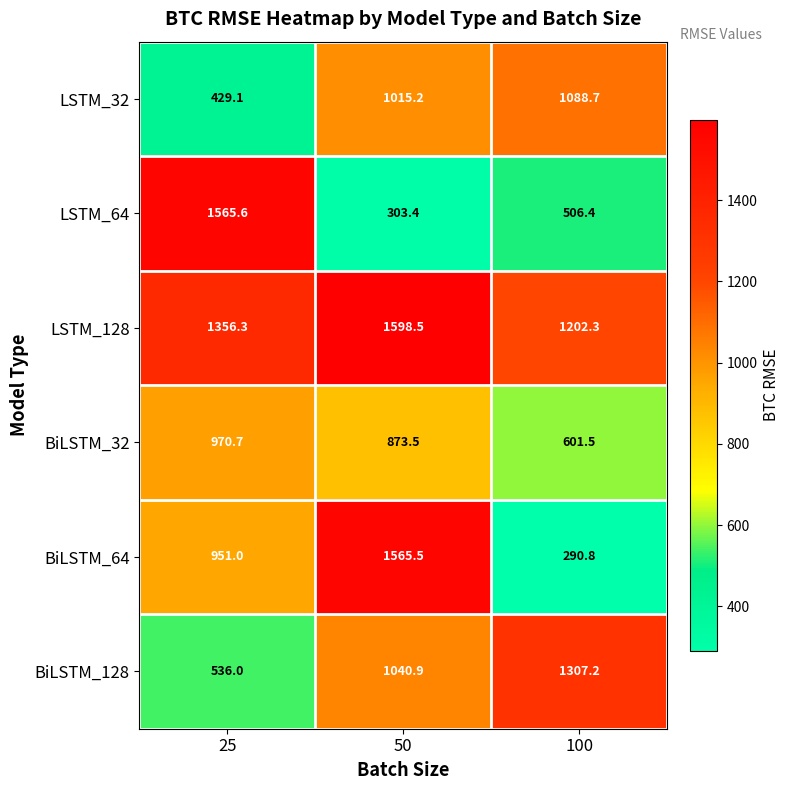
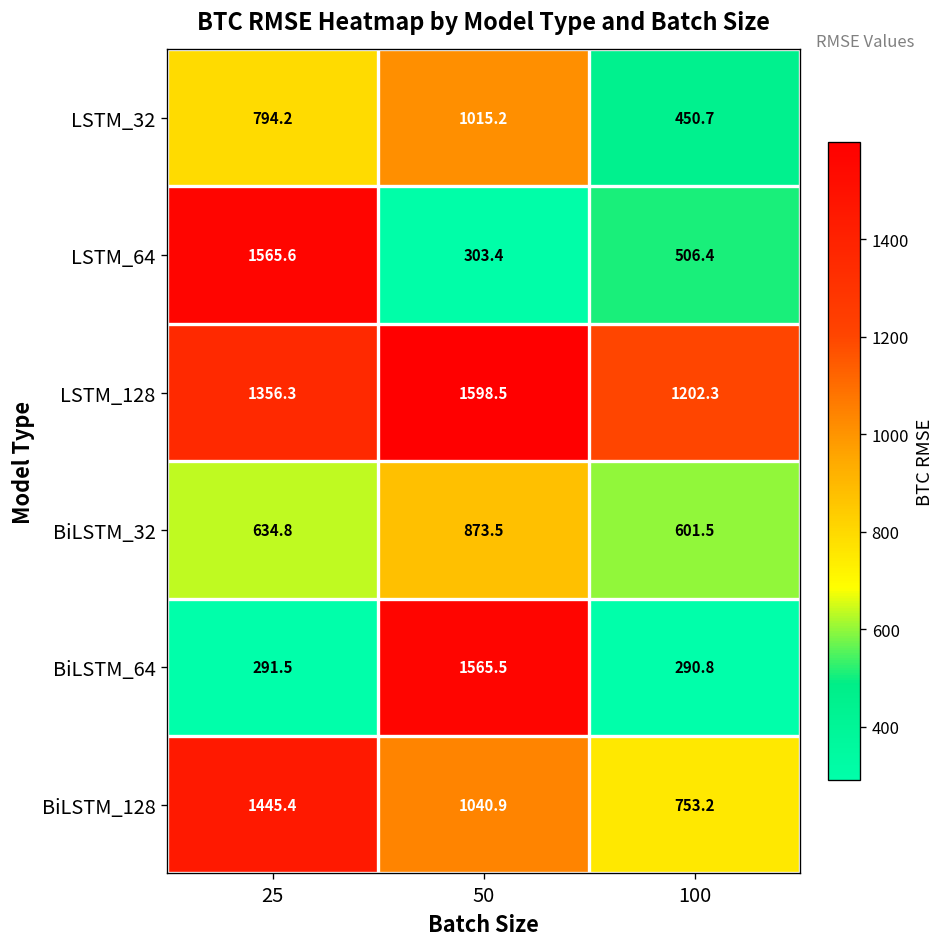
LSTM_32, 25: 429.1 -> 794.2
LSTM_32, 100: 1088.7 -> 450.7
BiLSTM_32, 25: 970.7 -> 634.8
BiLSTM_64, 25: 951.0 -> 291.5
BiLSTM_128, 25: 536.0 -> 1445.4
BiLSTM_128, 100: 1307.2 -> 753.2
